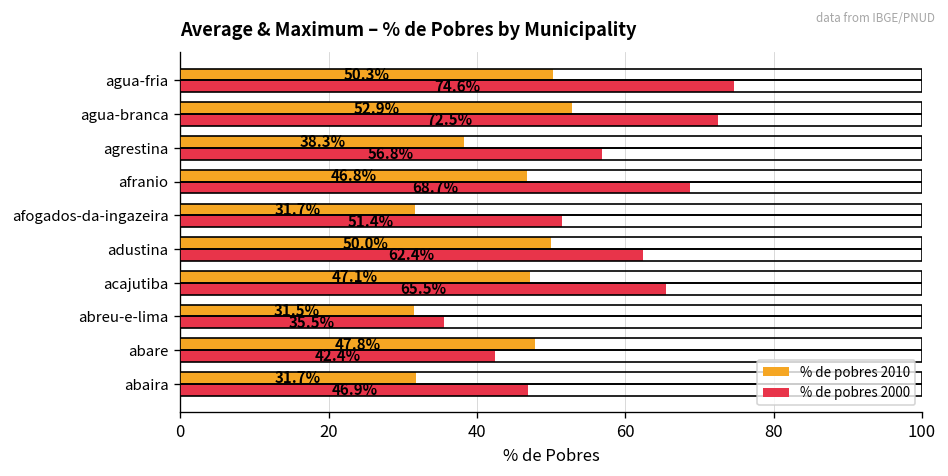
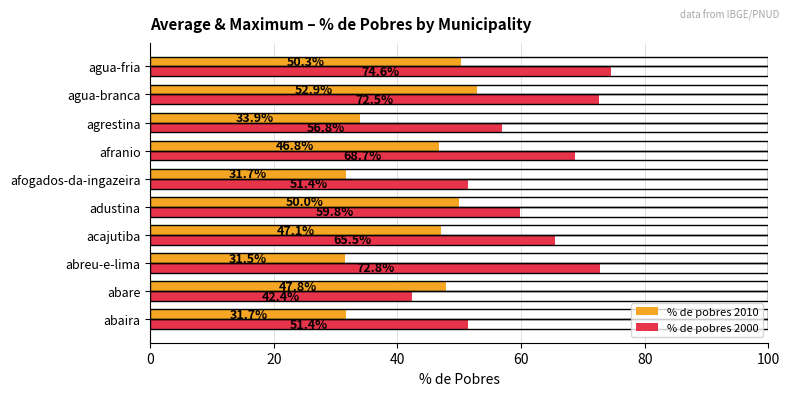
% de pobres 2010, agrestina: 38.3% -> 33.9%
% de pobres 2000, adustina: 62.4% -> 59.8%
% de pobres 2000, abreu-e-lima: 35.5% -> 72.8%
% de pobres 2000, abaira: 46.9% -> 51.4%
